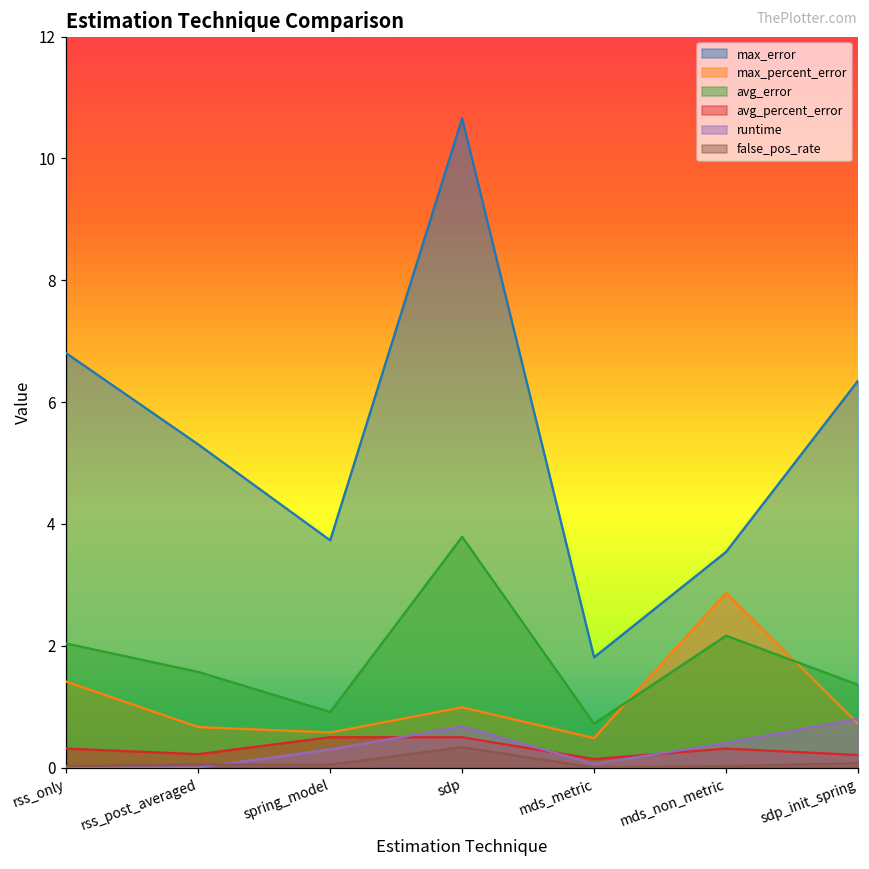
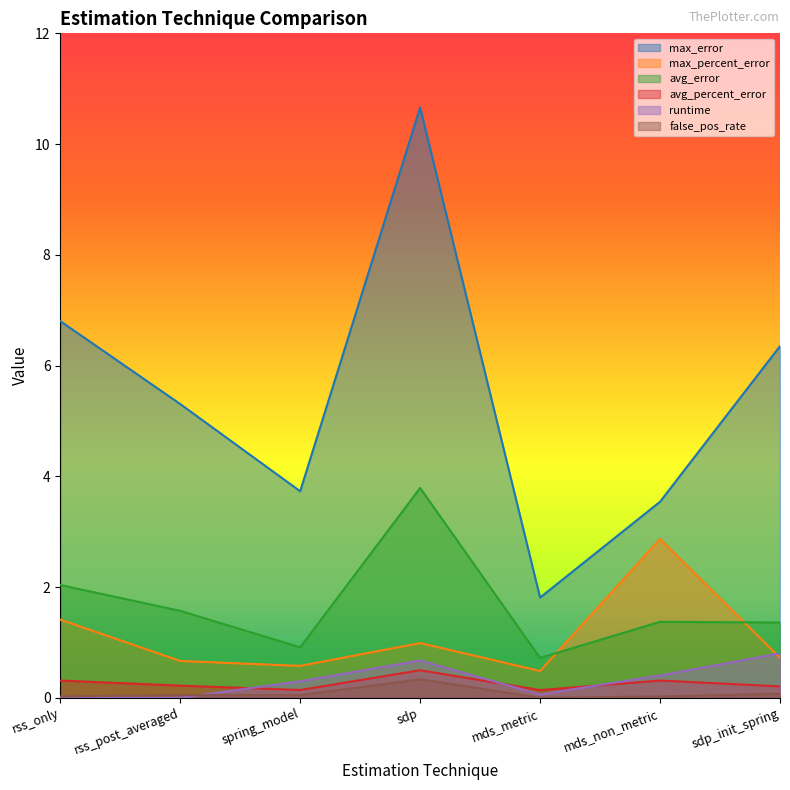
avg_percent_error, spring_model: 0.5 -> 0.1
avg_error, mds_non_metric: 2.2 -> 1.4
